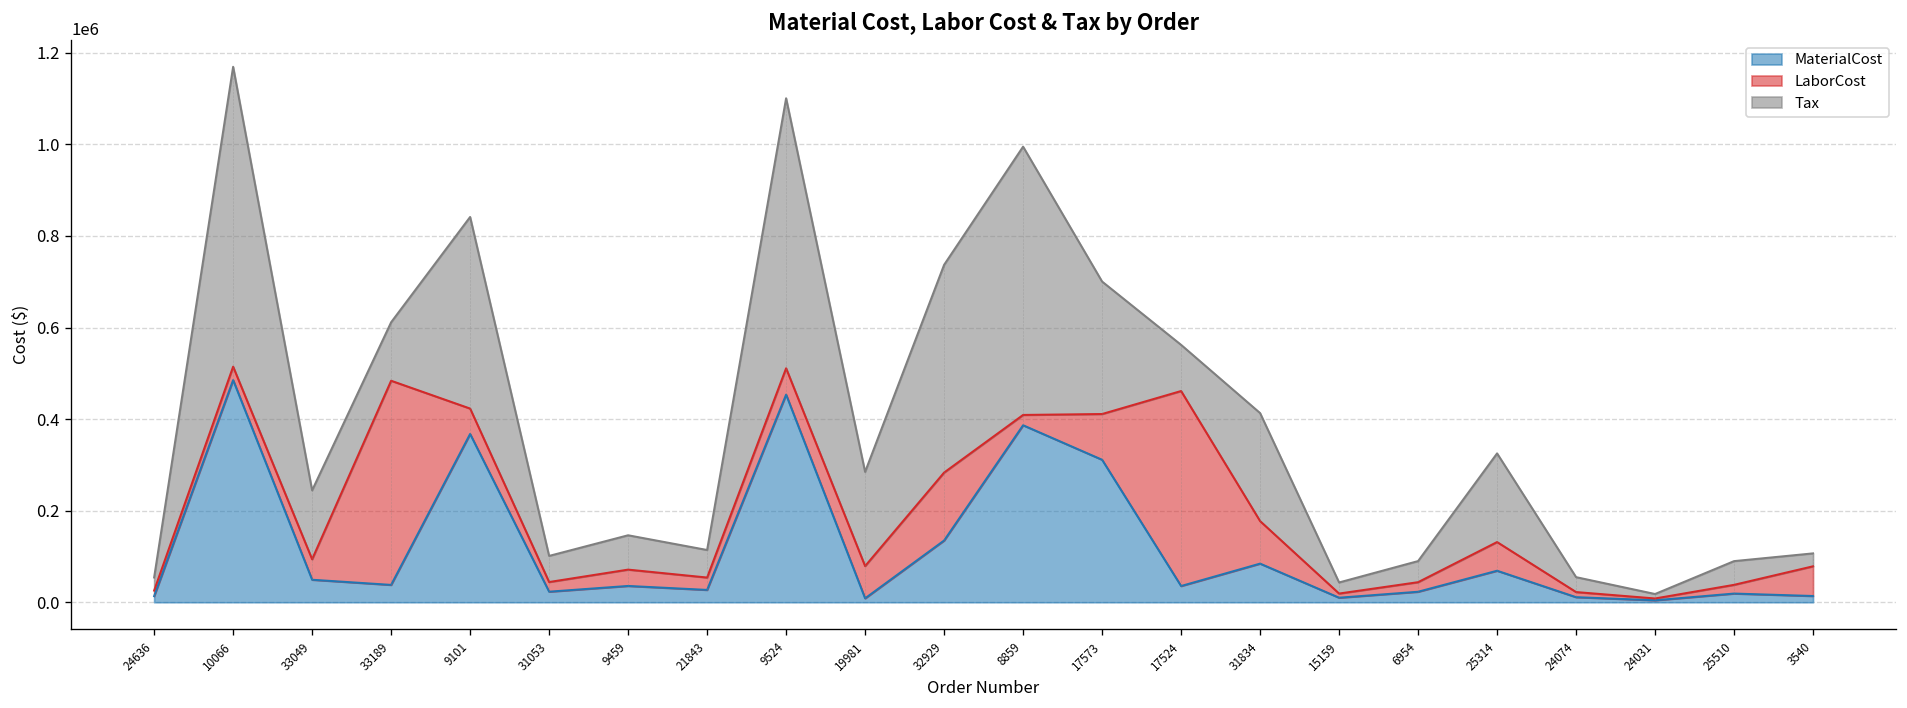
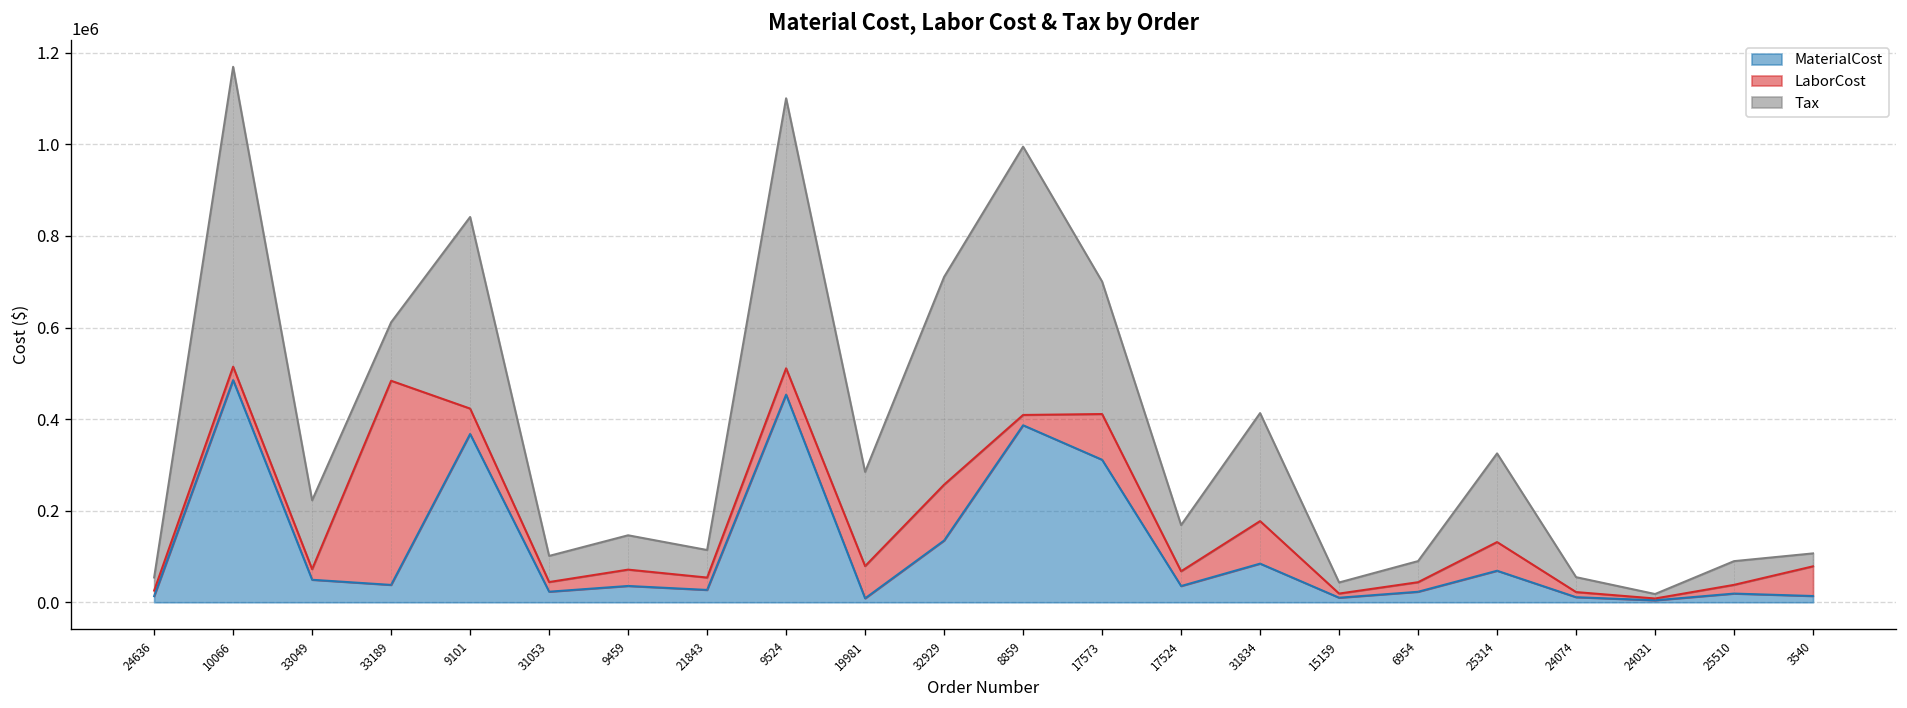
LaborCost, 33049: 40000 -> 20000
LaborCost, 32929: 150000 -> 120000
LaborCost, 17524: 430000 -> 30000
